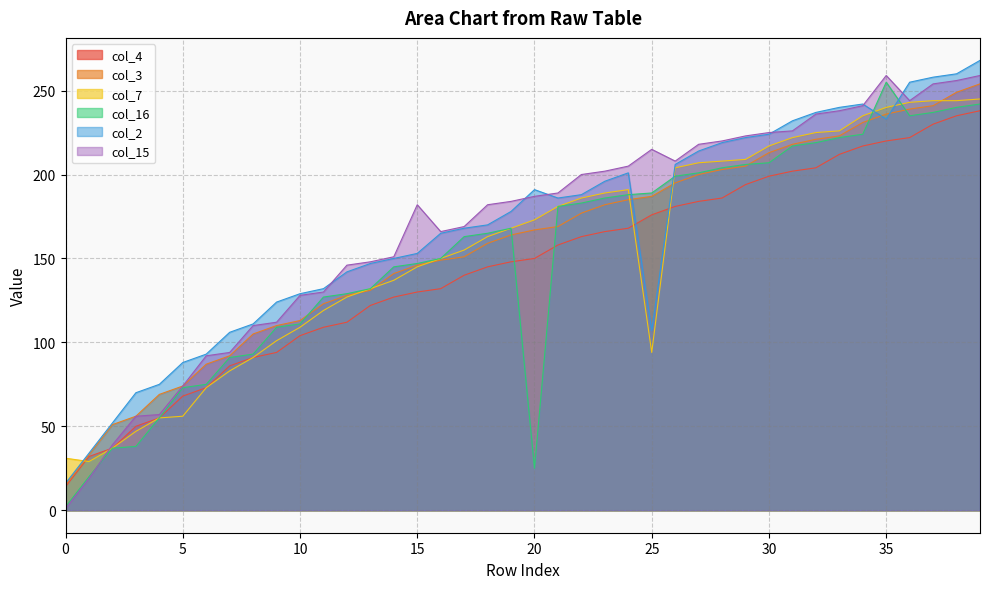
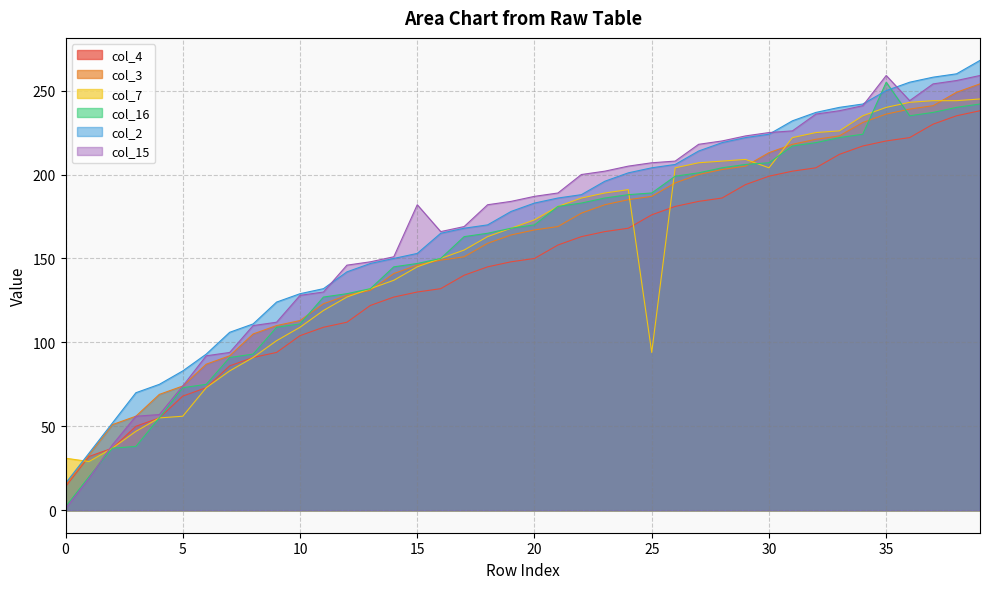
col_2, 5: 88 -> 83
col_16, 20: 25 -> 170
col_2, 20: 191 -> 183
col_2, 25: 107 -> 204
col_15, 25: 215 -> 207
col_7, 30: 217 -> 204
col_2, 35: 233 -> 250
